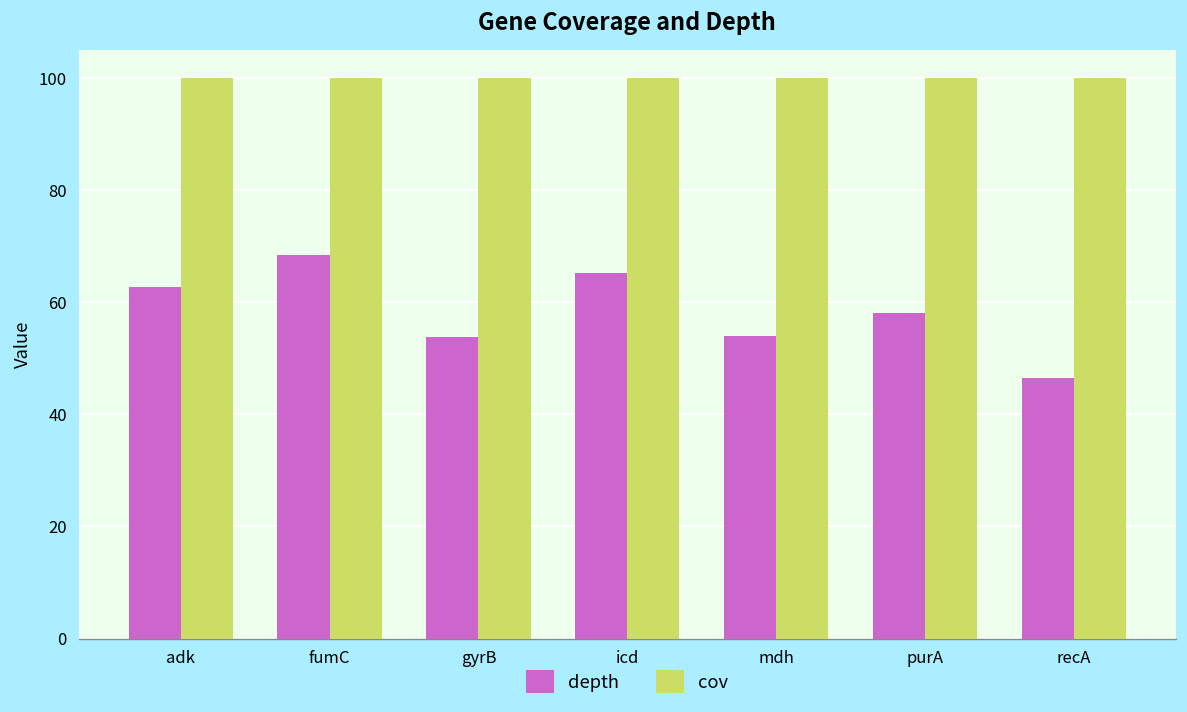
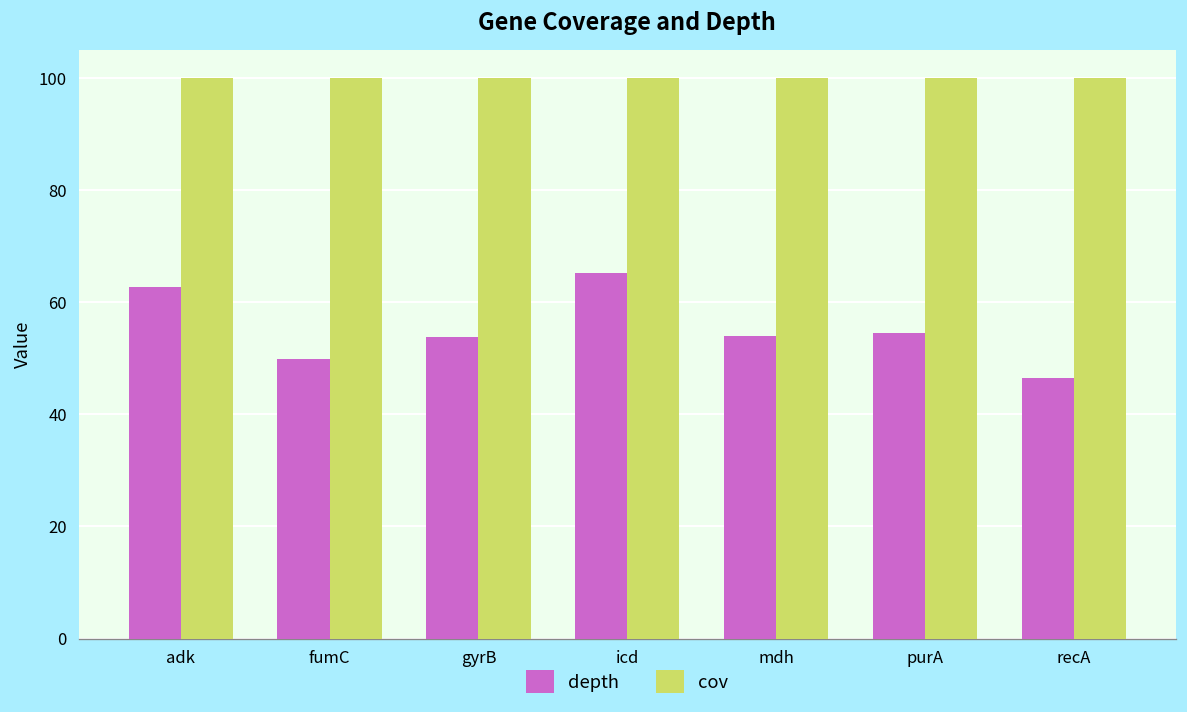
depth, fumC: 69 -> 50
depth, purA: 58 -> 55
